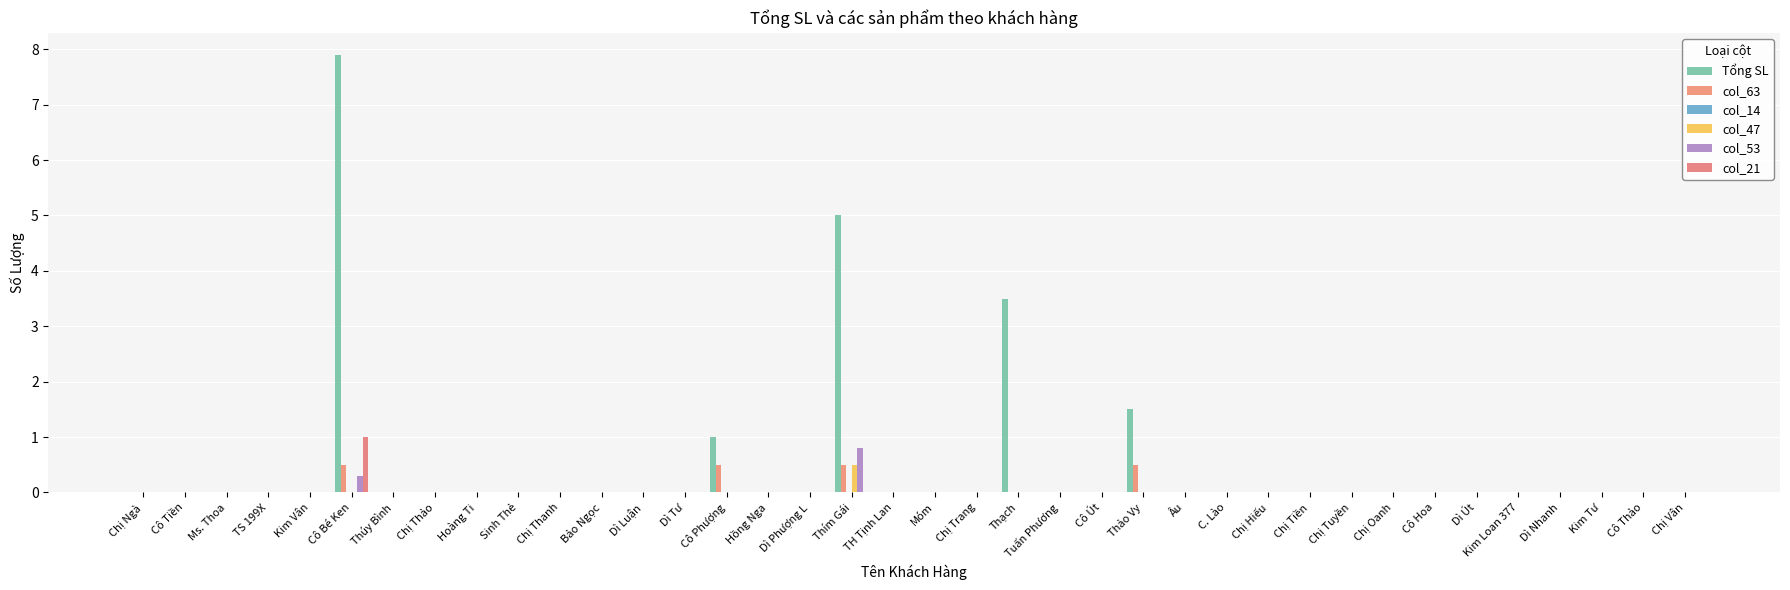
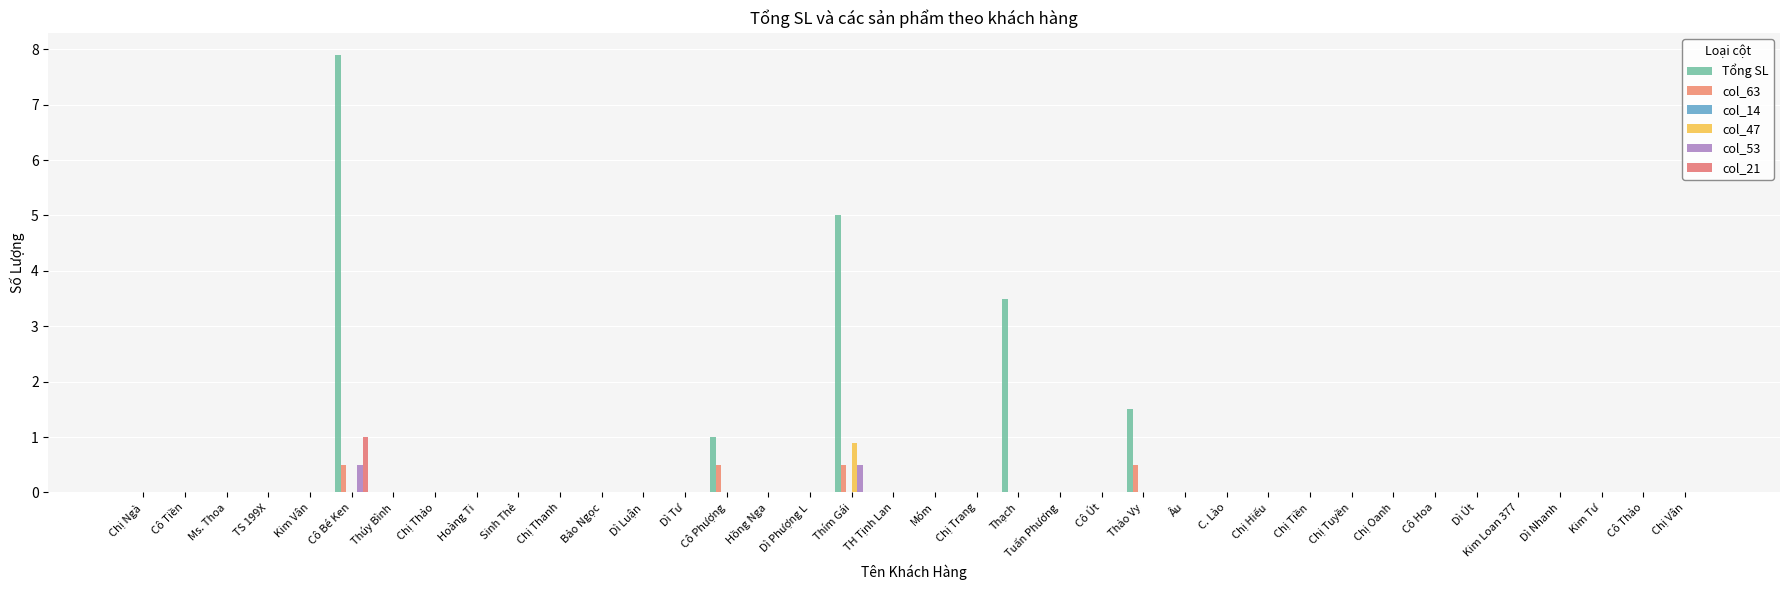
col_53, Cô Bé Ken: 0.3 -> 0.5
col_47, Thím Gái: 0.5 -> 0.9
col_53, Thím Gái: 0.8 -> 0.5
